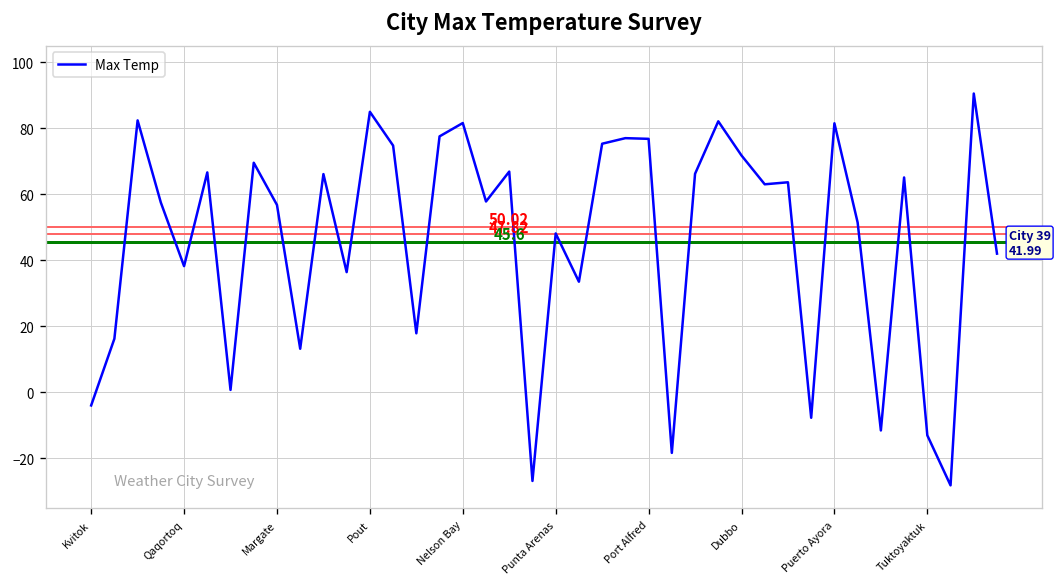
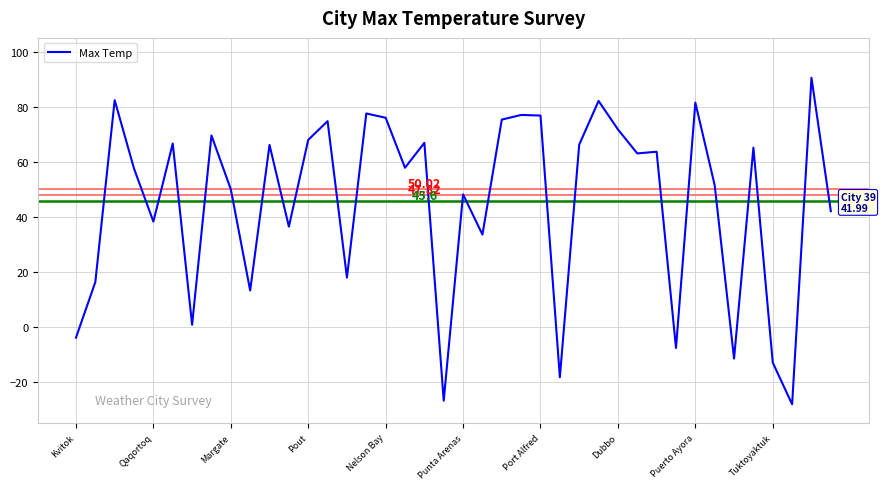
Margate: 57 -> 50
Pout: 85 -> 68
Nelson Bay: 82 -> 76
